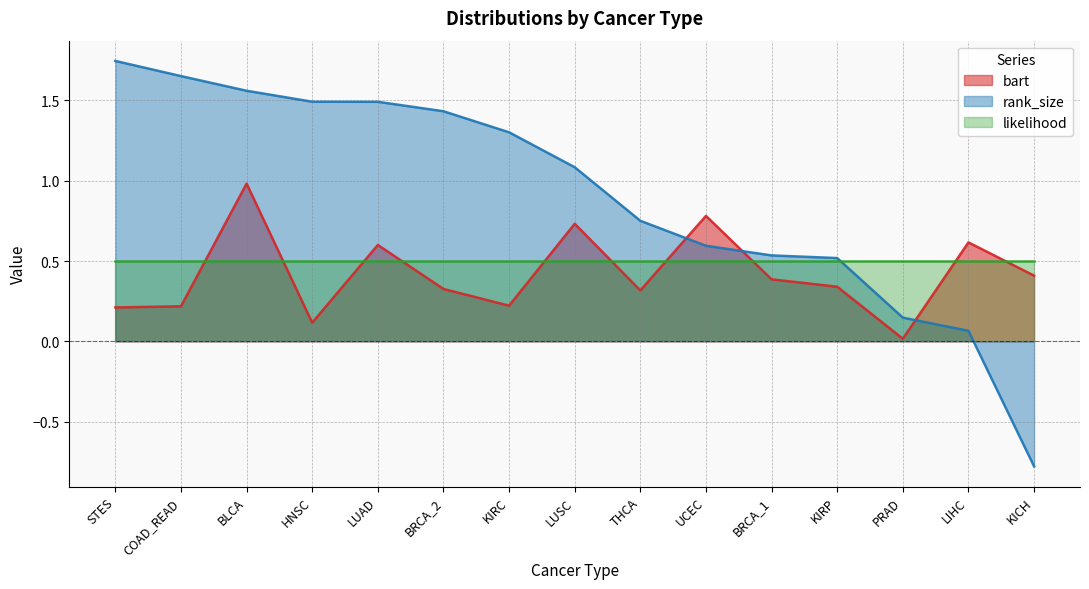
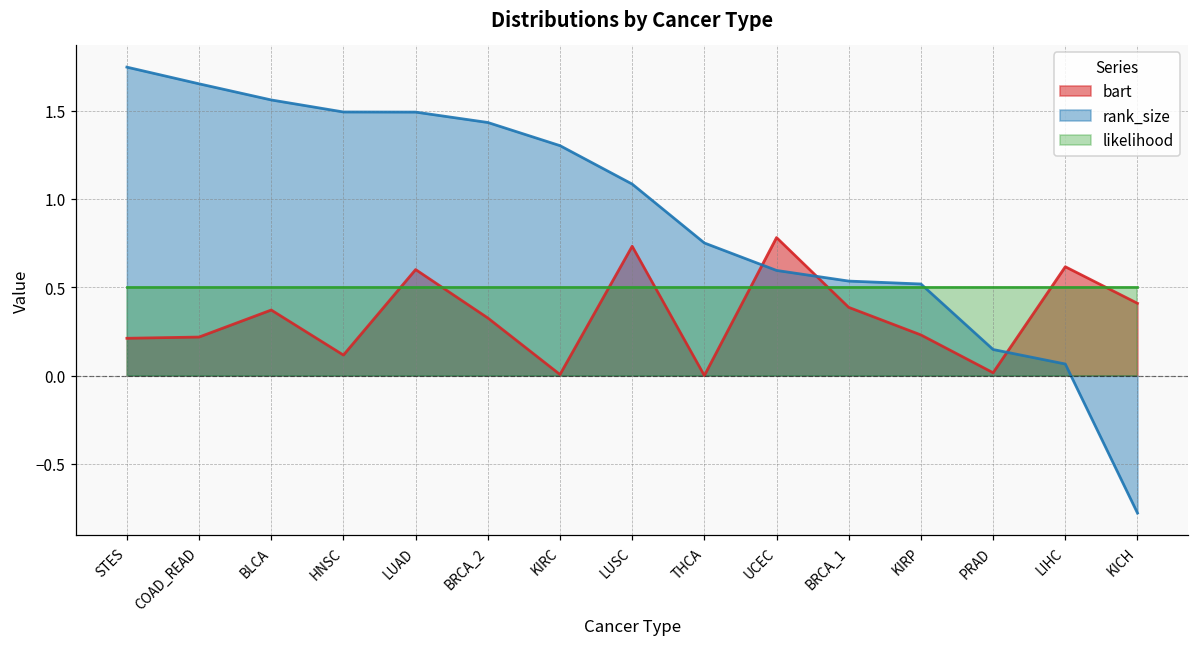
bart, BLCA: 0.98 -> 0.37
bart, KIRC: 0.22 -> 0.01
bart, THCA: 0.32 -> 0.00
bart, KIRP: 0.34 -> 0.23
